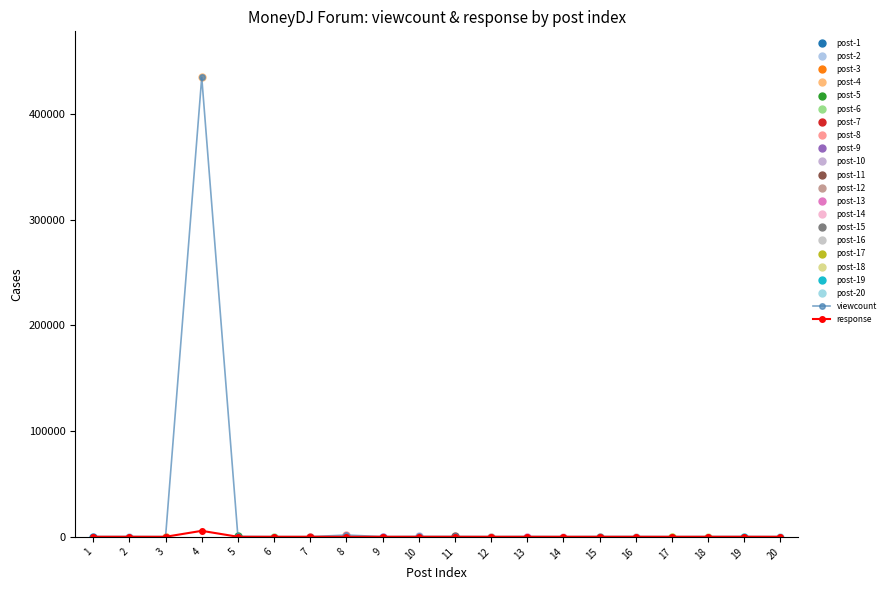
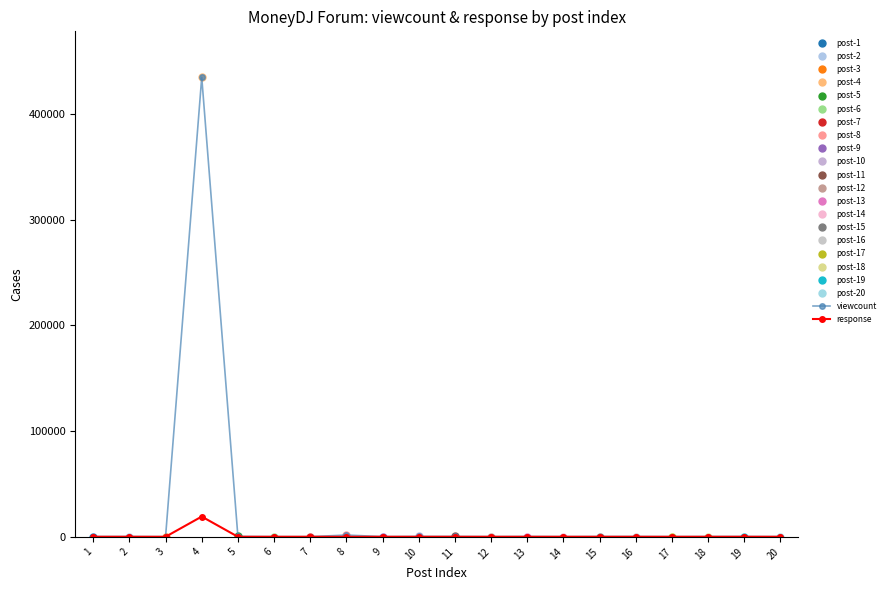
response, 4: 6000 -> 19000
